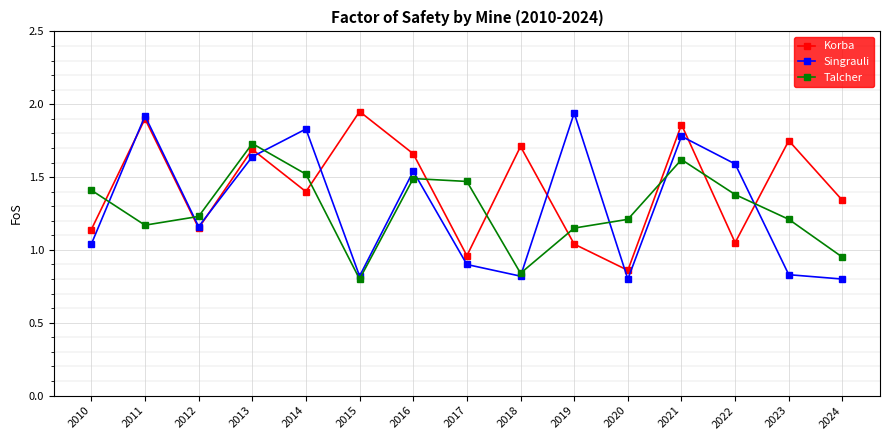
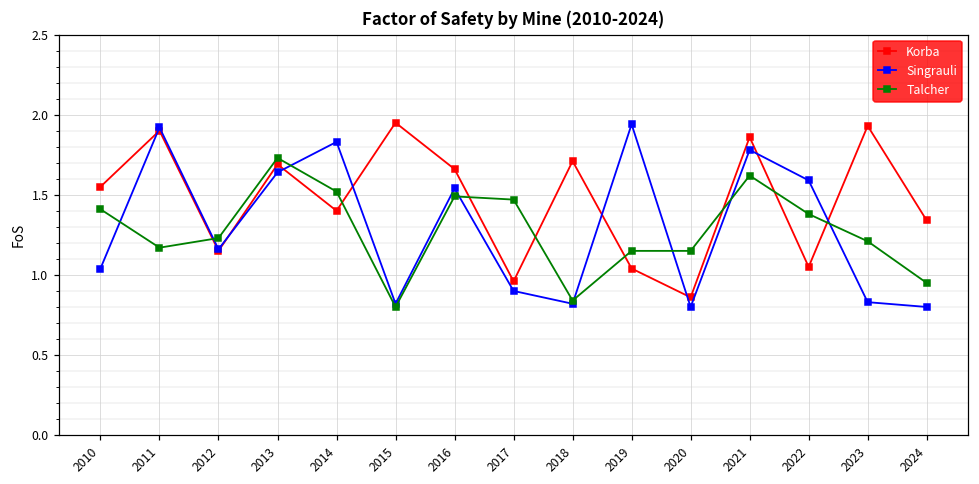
Korba, 2010: 1.14 -> 1.55
Talcher, 2020: 1.21 -> 1.15
Korba, 2023: 1.75 -> 1.93
